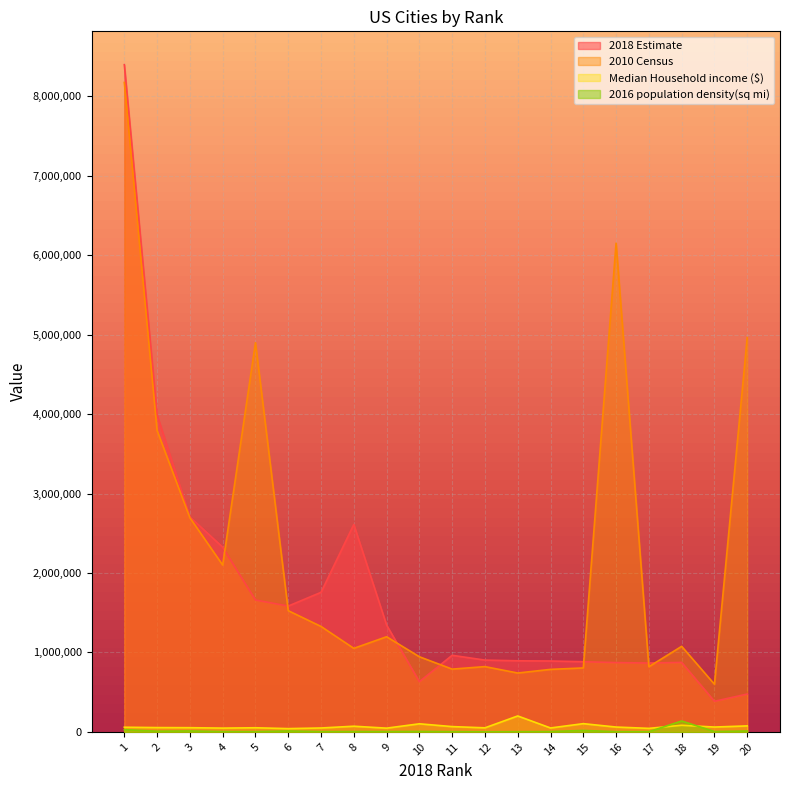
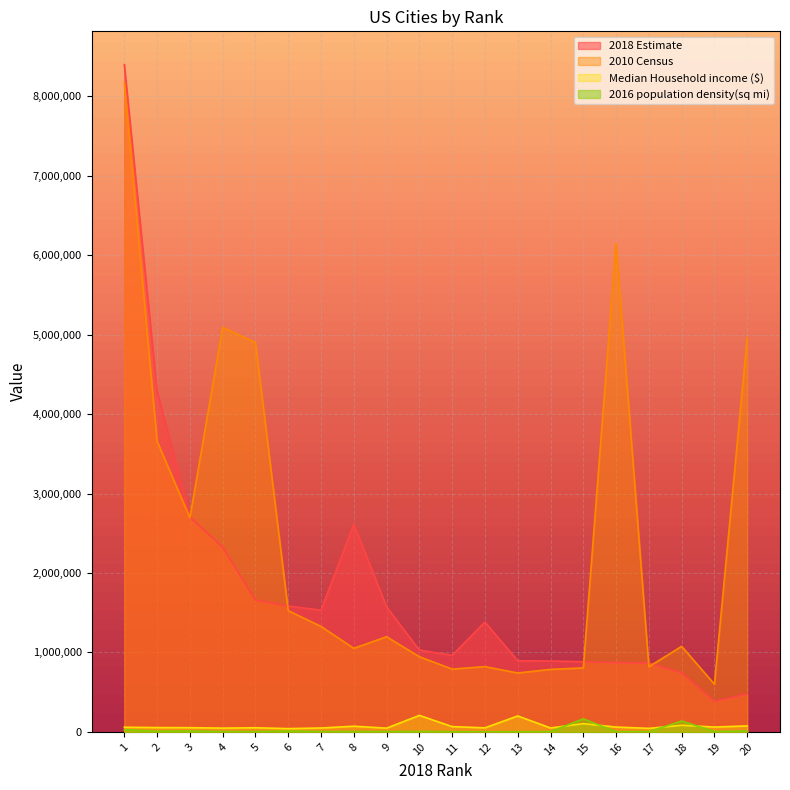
2018 Estimate, 2: 4,000,000 -> 4,300,000
2010 Census, 2: 3,800,000 -> 3,700,000
2010 Census, 4: 2,100,000 -> 5,100,000
2018 Estimate, 7: 1,800,000 -> 1,500,000
2018 Estimate, 9: 1,300,000 -> 1,600,000
2018 Estimate, 10: 600,000 -> 1,000,000
Median Household income ($), 10: 100,000 -> 200,000
2018 Estimate, 12: 900,000 -> 1,400,000
2016 population density(sq mi), 15: 0 -> 200,000
2018 Estimate, 18: 900,000 -> 700,000
